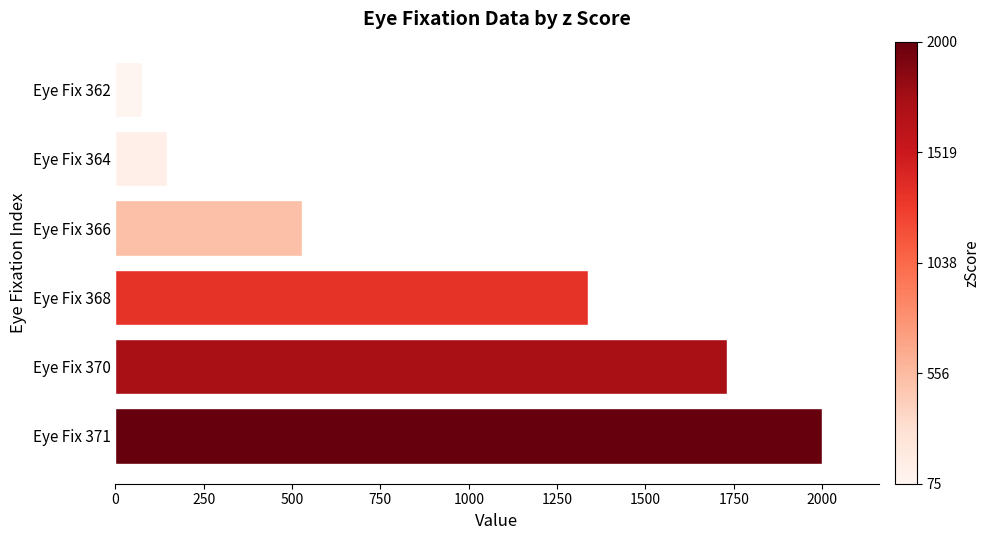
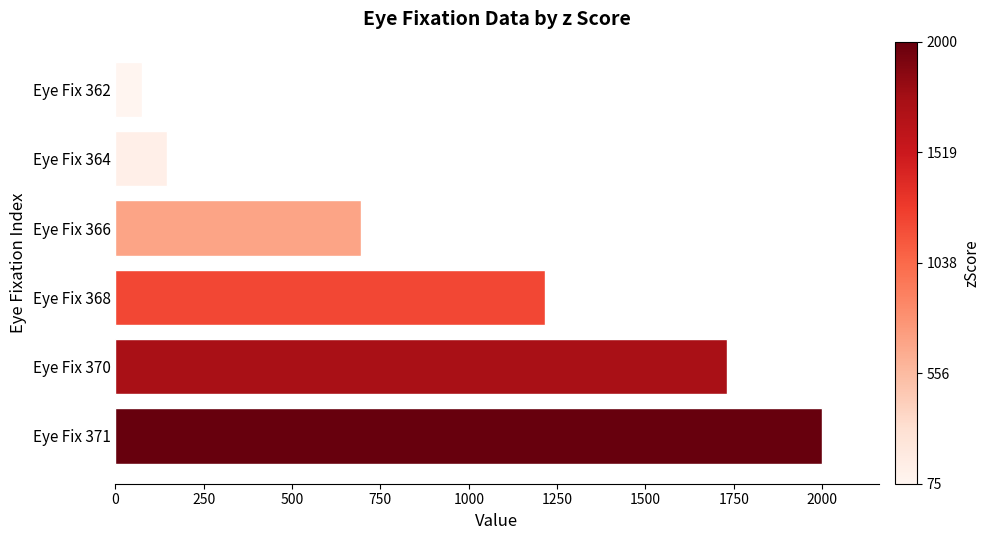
Eye Fix 366: 530 -> 700
Eye Fix 368: 1340 -> 1220
